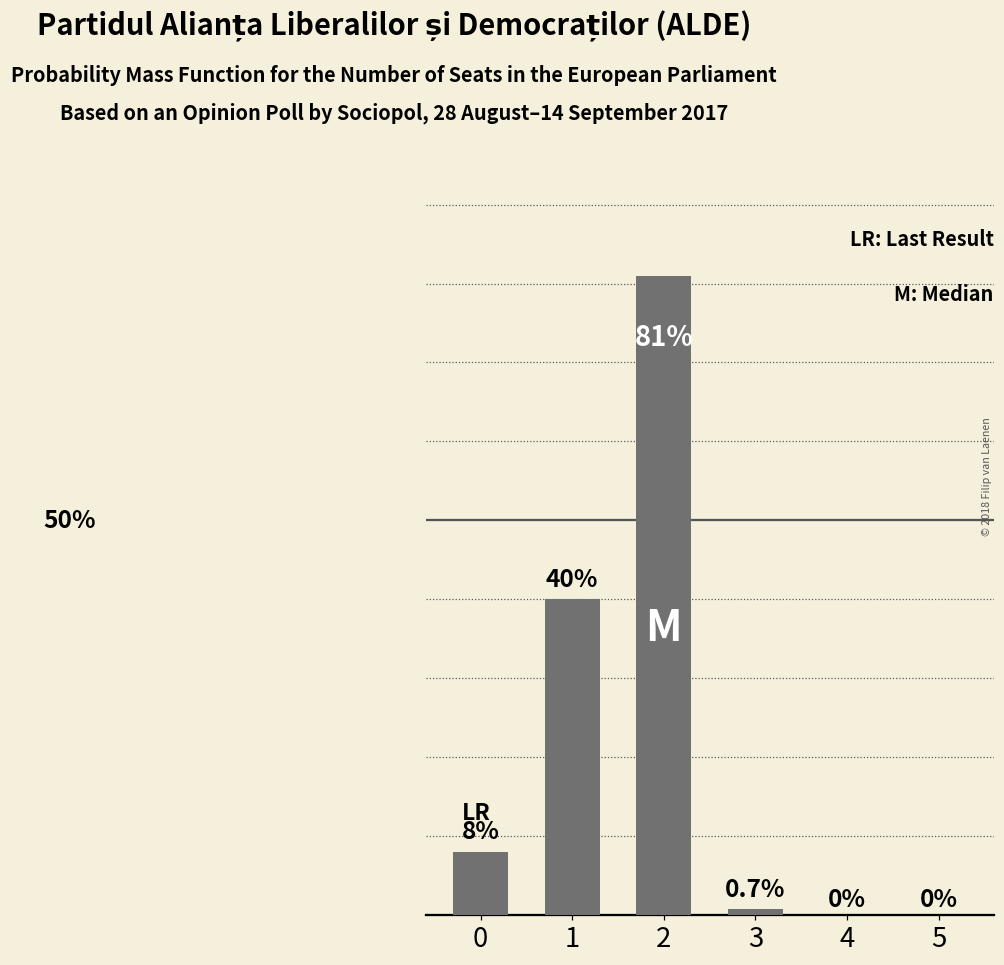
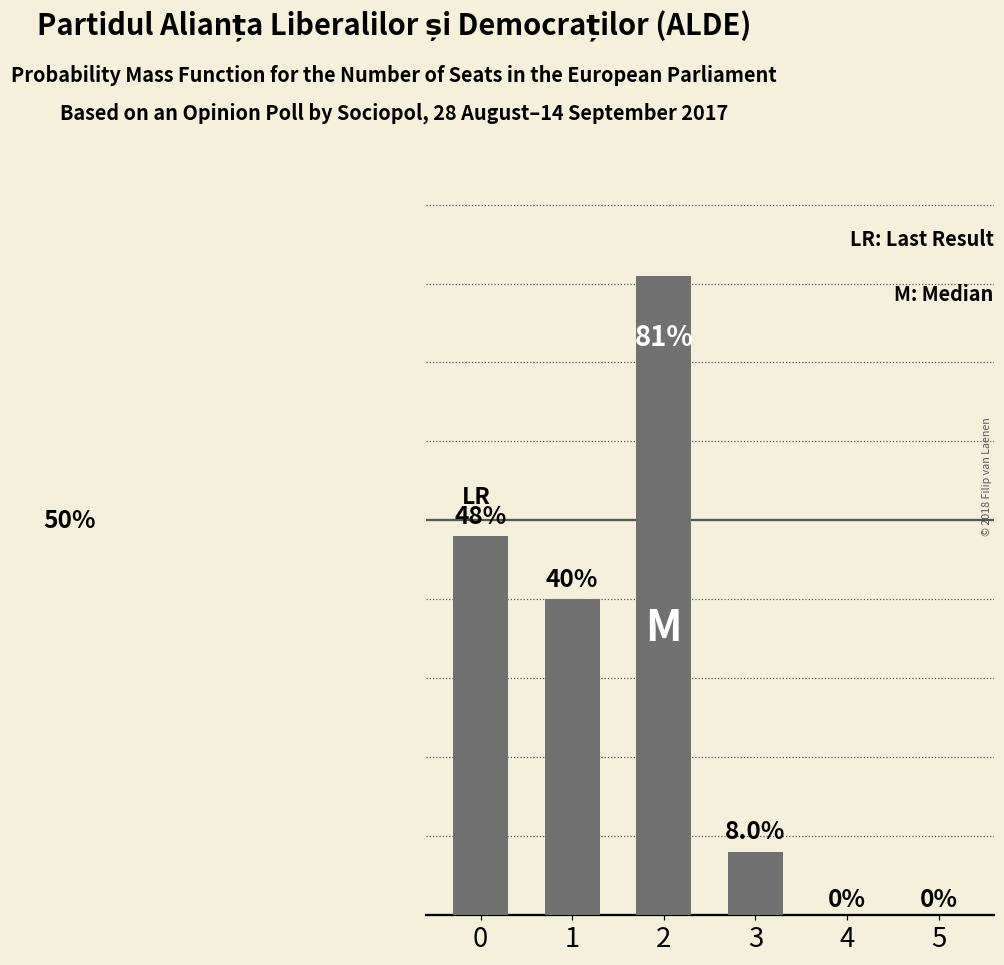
0: 8% -> 48%
3: 0.7% -> 8.0%
